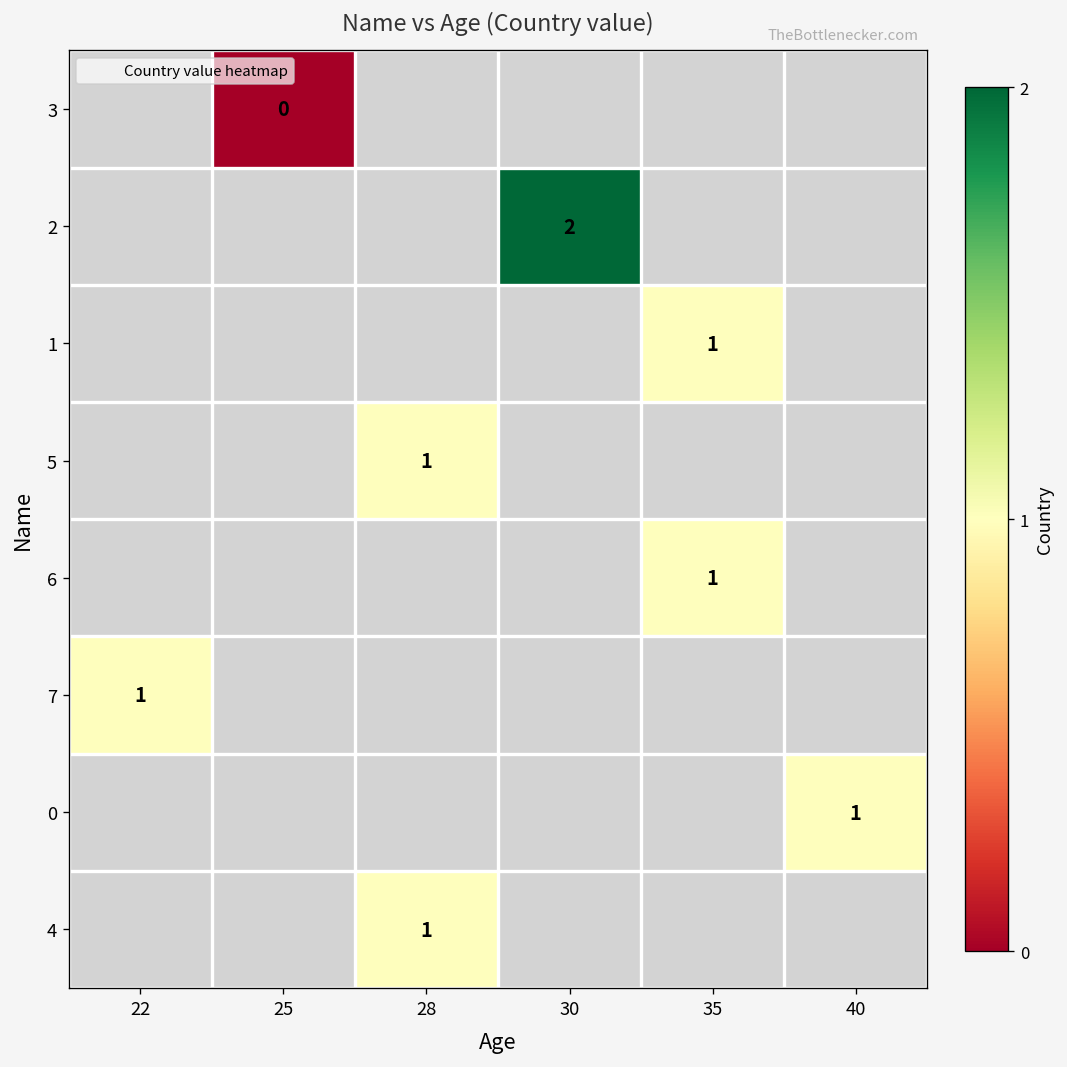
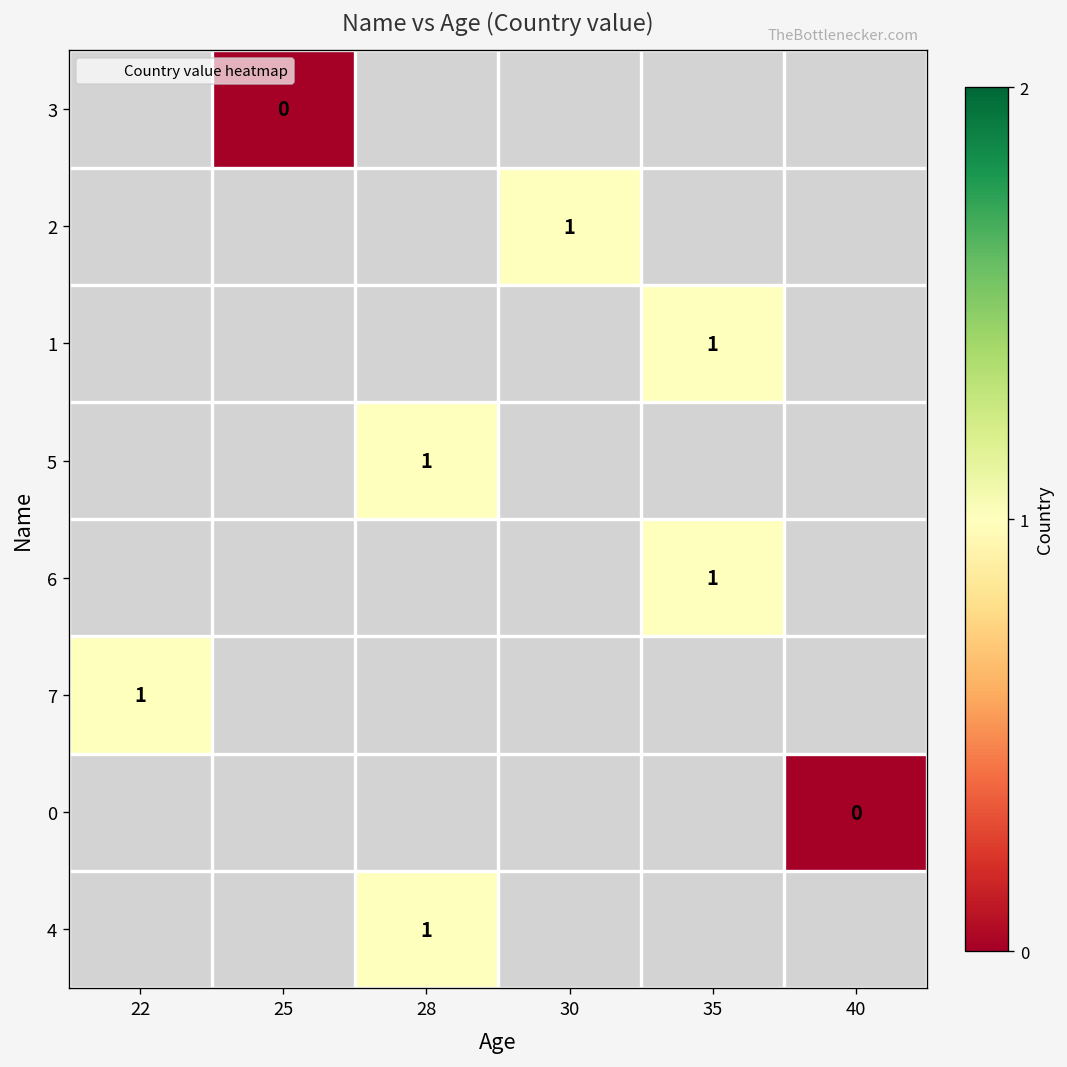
2, 30: 2 -> 1
0, 40: 1 -> 0
